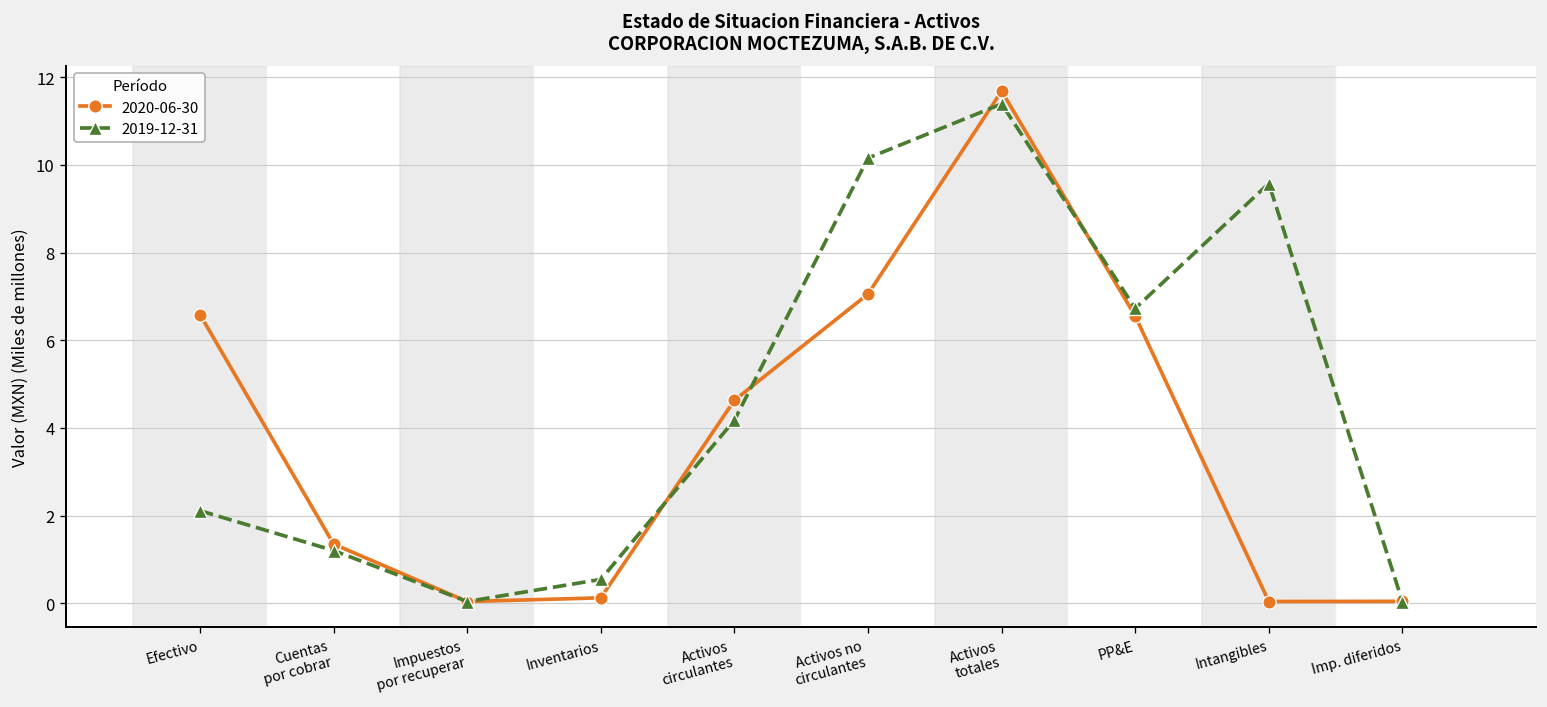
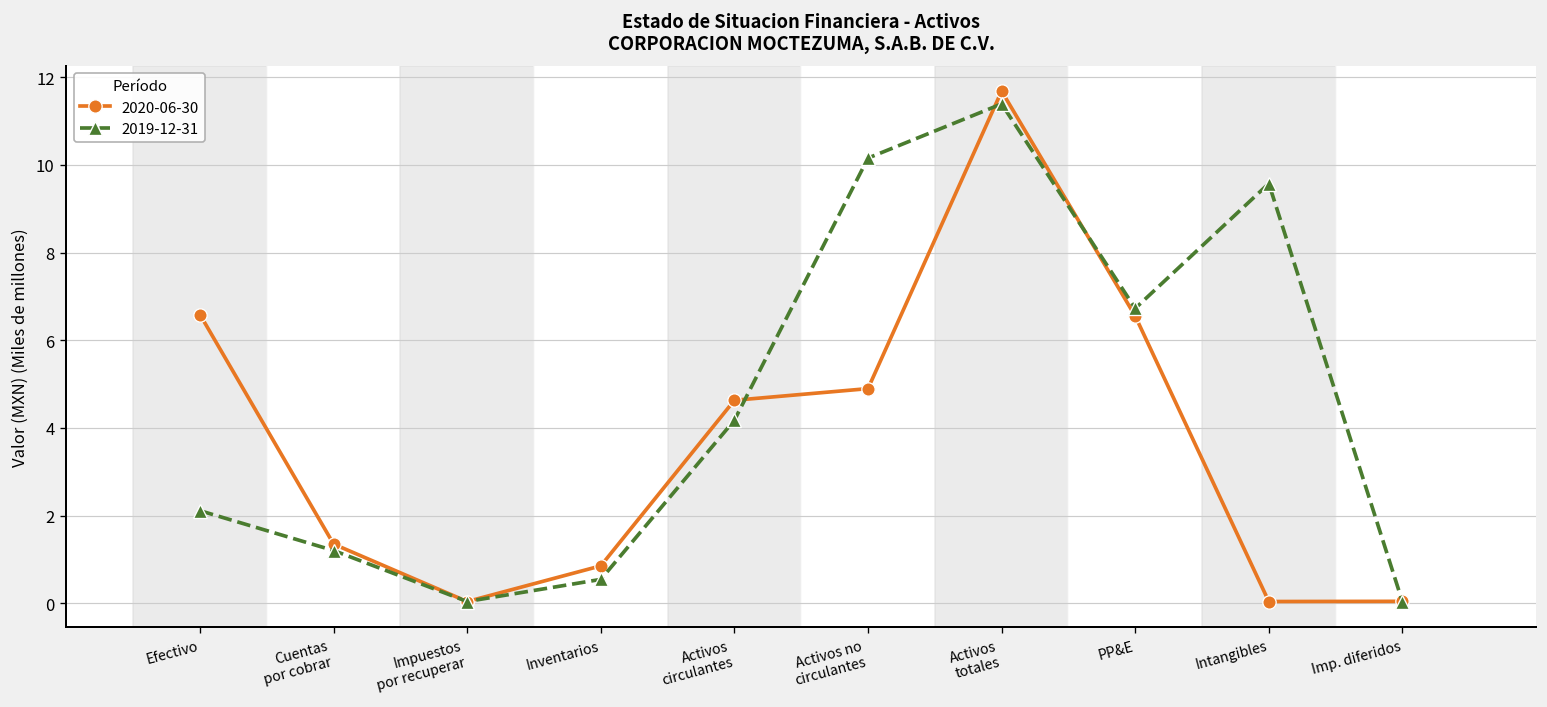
2020-06-30, Inventarios: 0.1 -> 0.9
2020-06-30, Activos no circulantes: 7.1 -> 4.9
